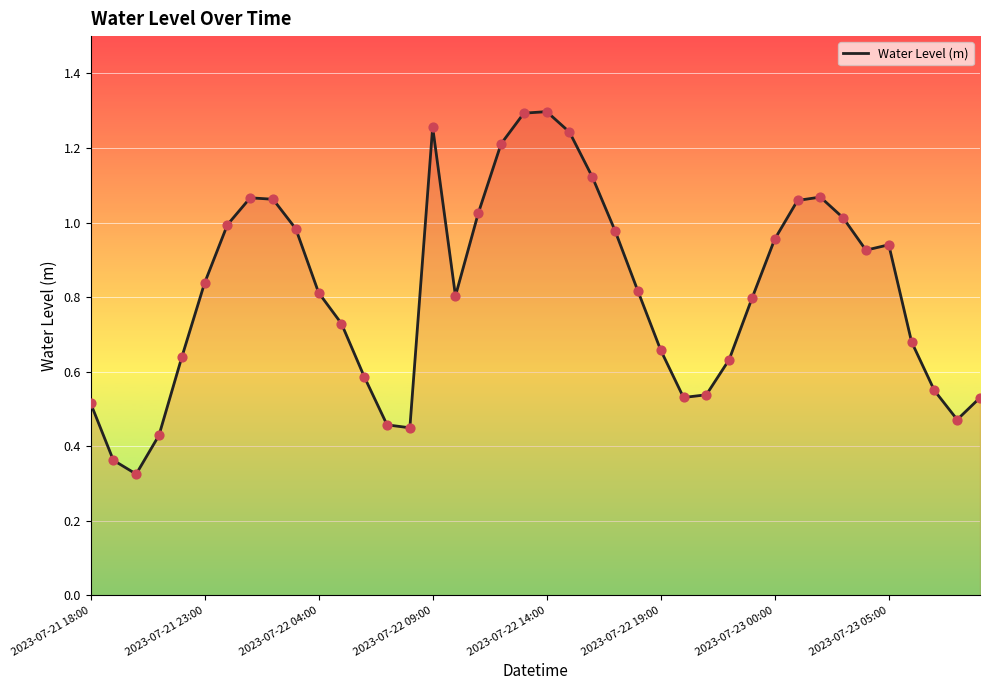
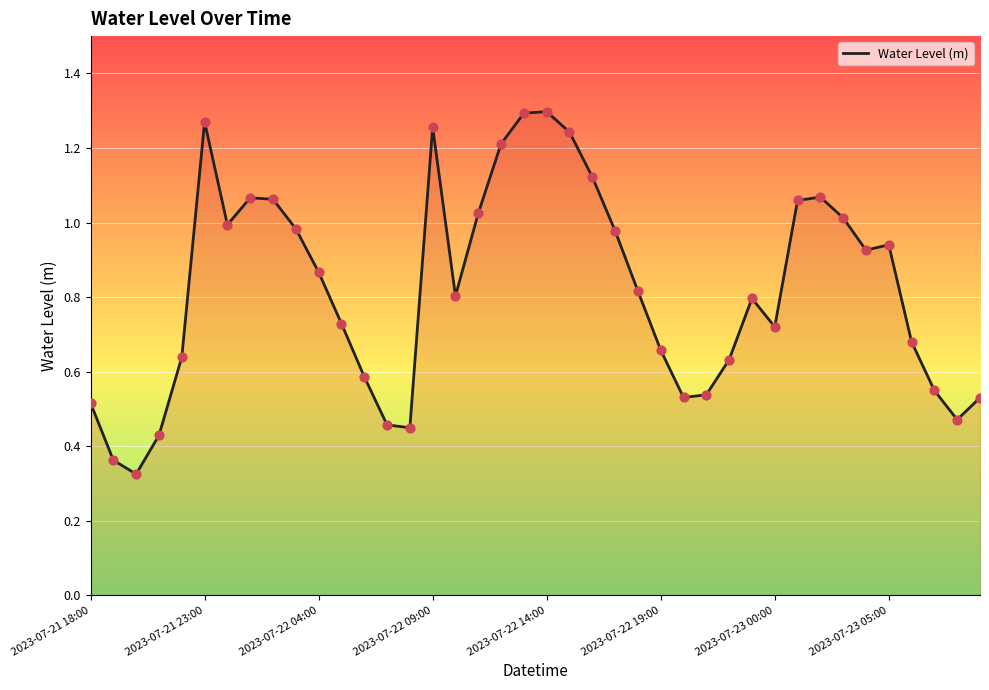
2023-07-21 23:00: 0.84 -> 1.27
2023-07-22 04:00: 0.81 -> 0.87
2023-07-23 00:00: 0.96 -> 0.72
